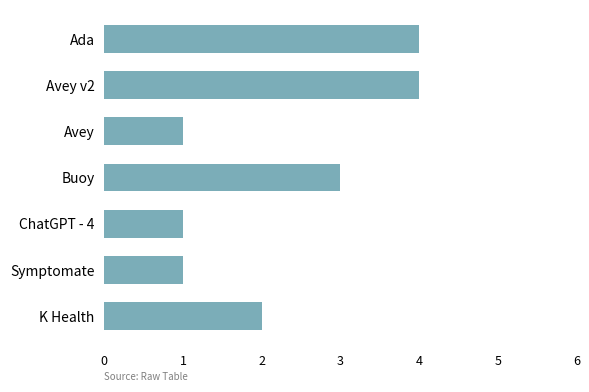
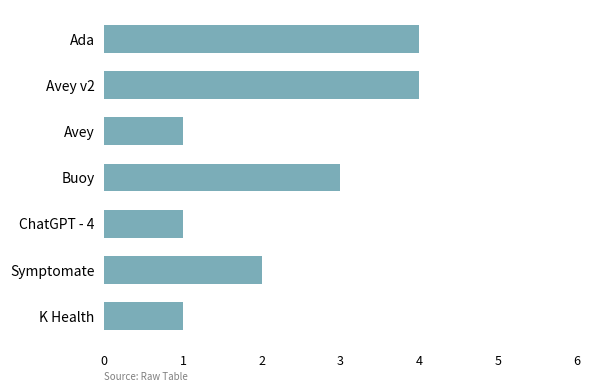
Symptomate: 1 -> 2
K Health: 2 -> 1
